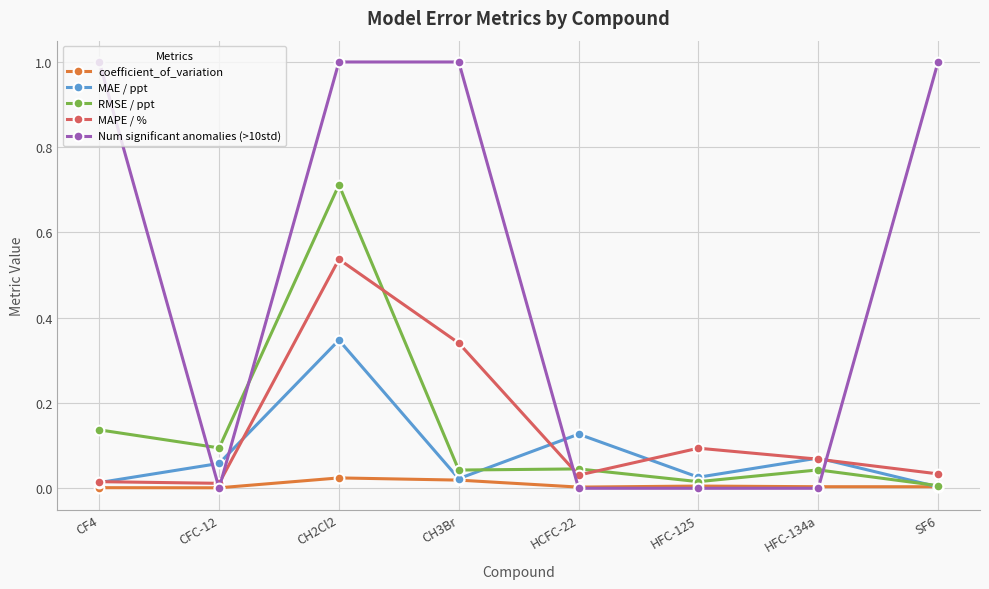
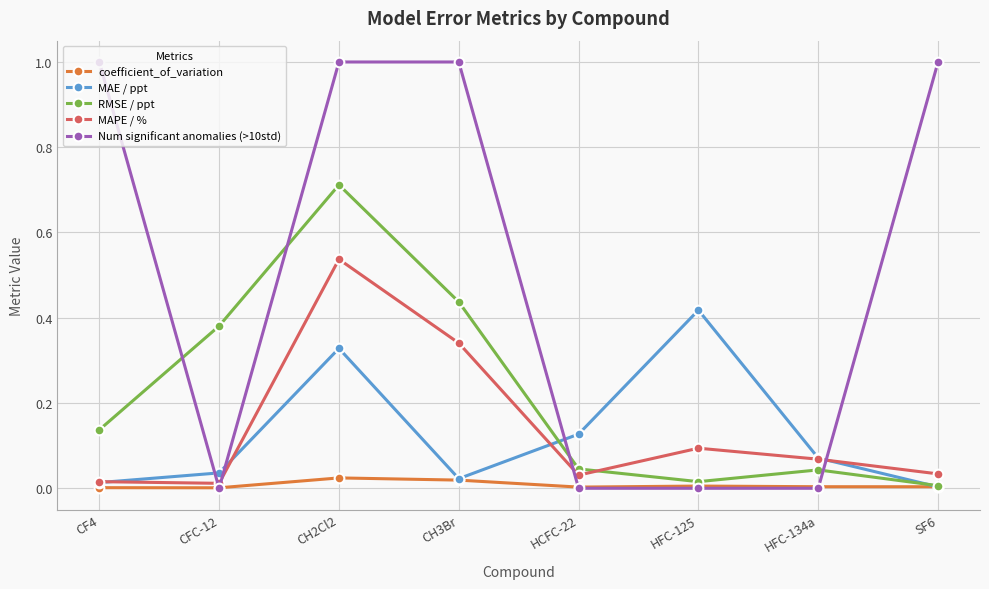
MAE / ppt, CFC-12: 0.06 -> 0.04
RMSE / ppt, CFC-12: 0.09 -> 0.38
MAE / ppt, CH2Cl2: 0.35 -> 0.33
RMSE / ppt, CH3Br: 0.04 -> 0.44
MAE / ppt, HFC-125: 0.03 -> 0.42
